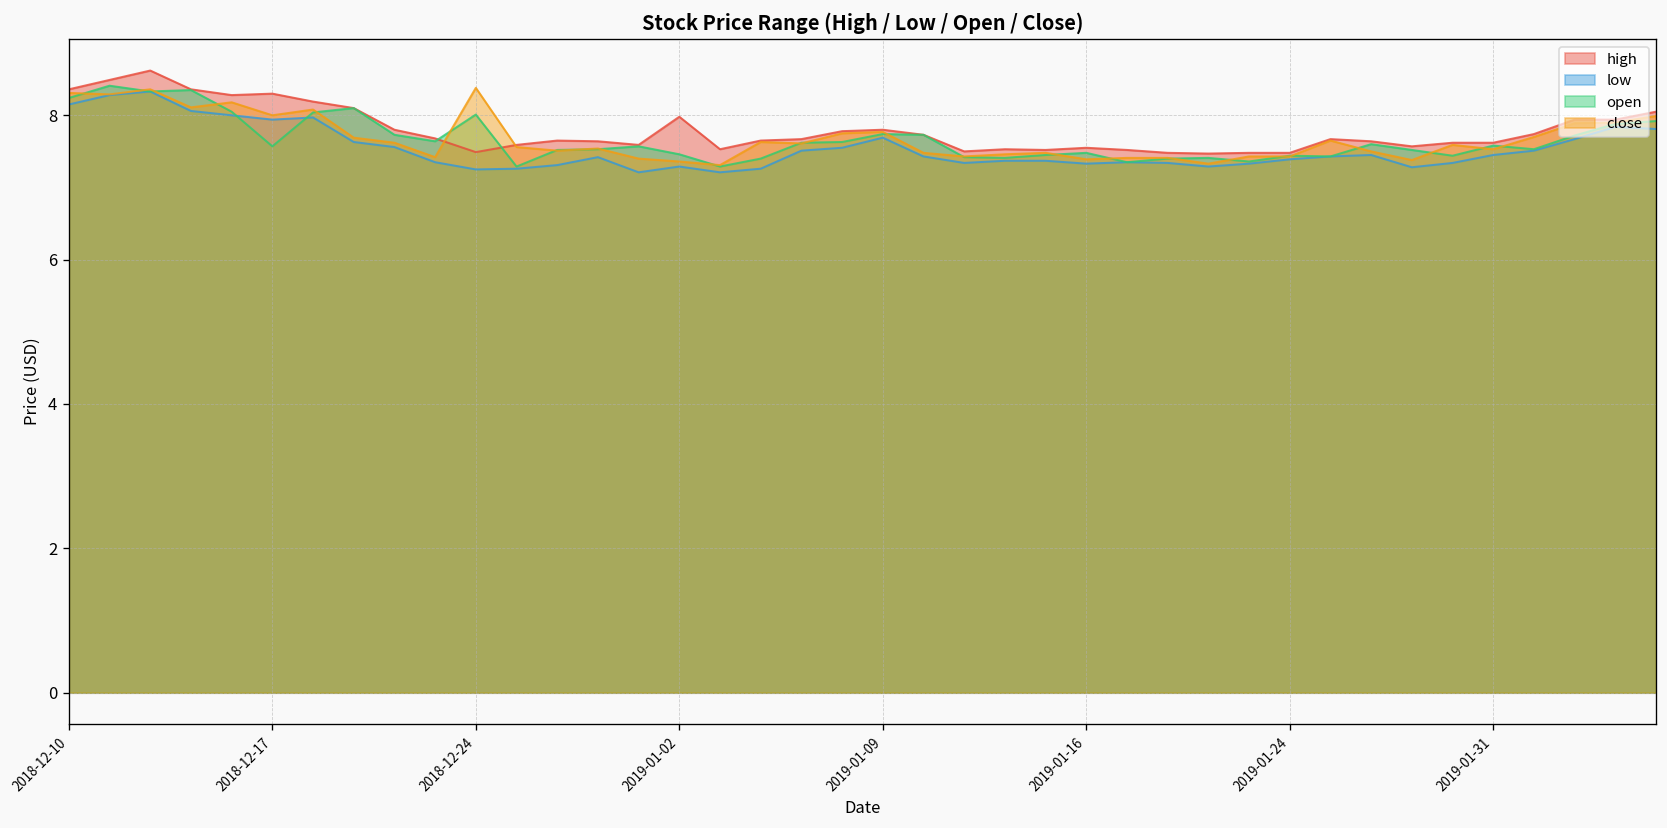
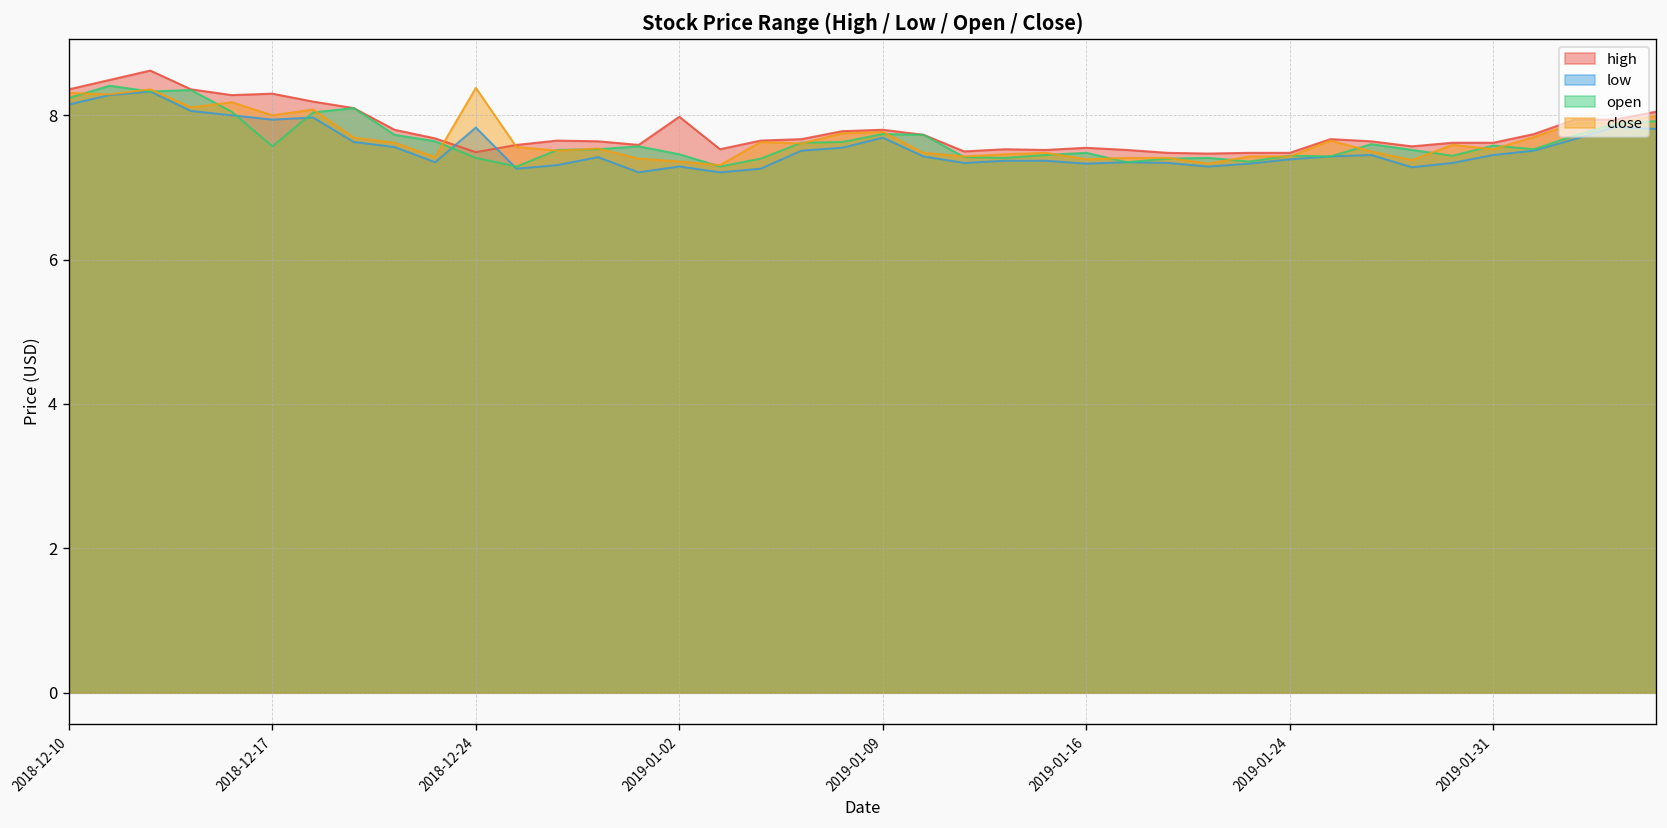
low, 2018-12-24: 7.3 -> 7.8
open, 2018-12-24: 8.0 -> 7.4
